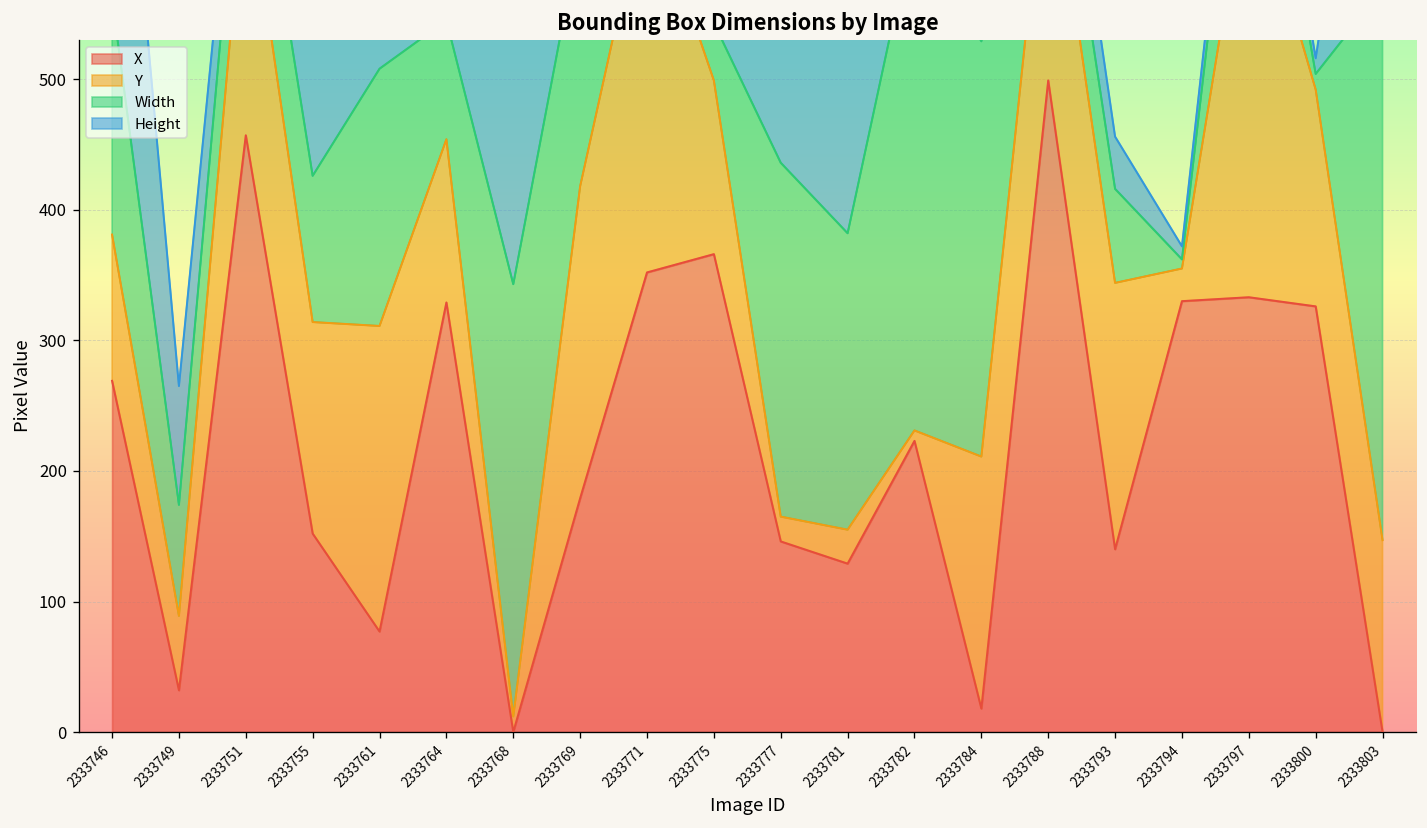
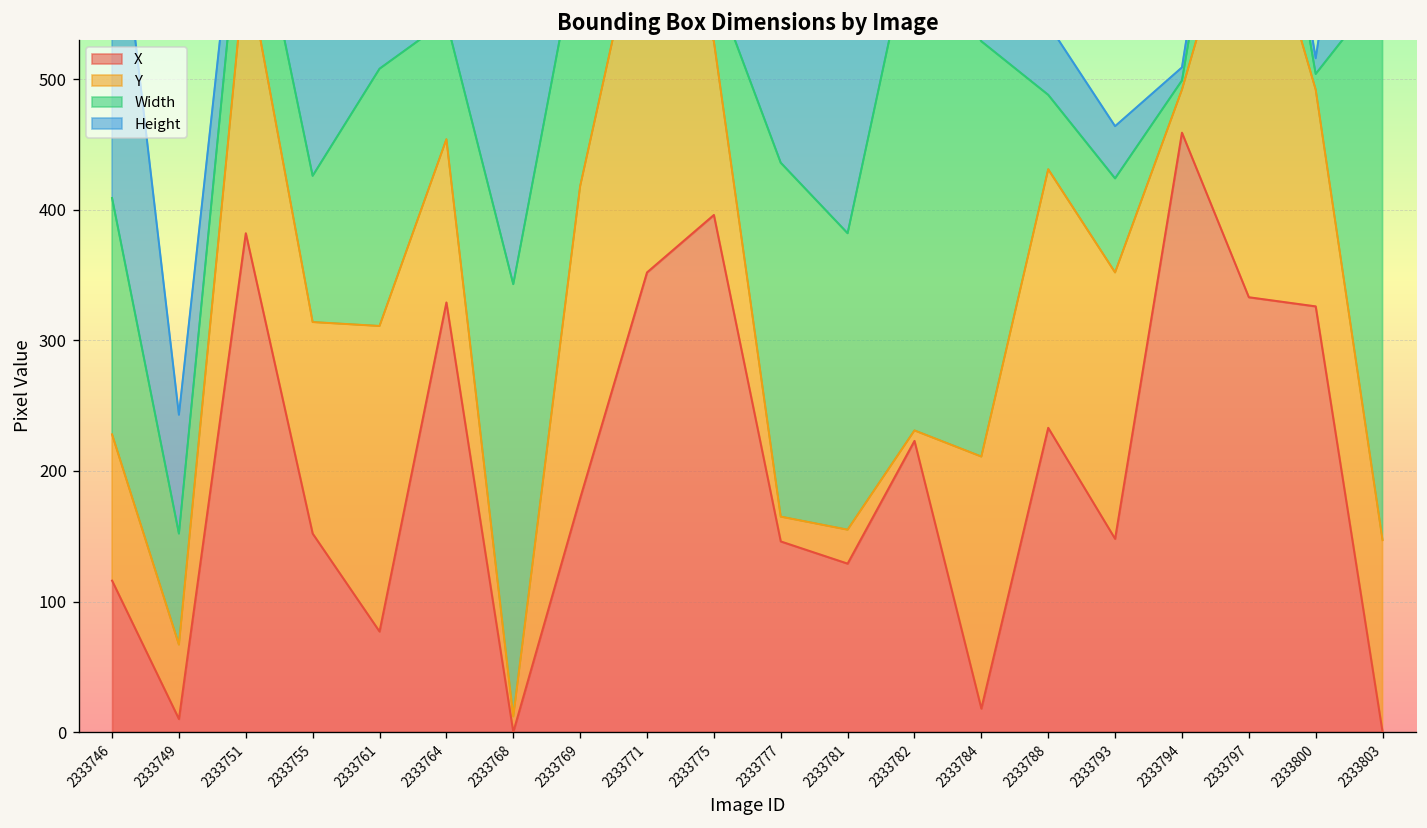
X, 2333746: 269 -> 116
X, 2333749: 32 -> 10
X, 2333751: 457 -> 382
X, 2333775: 366 -> 396
X, 2333788: 499 -> 233
X, 2333793: 140 -> 148
X, 2333794: 330 -> 459
Y, 2333794: 25 -> 33
